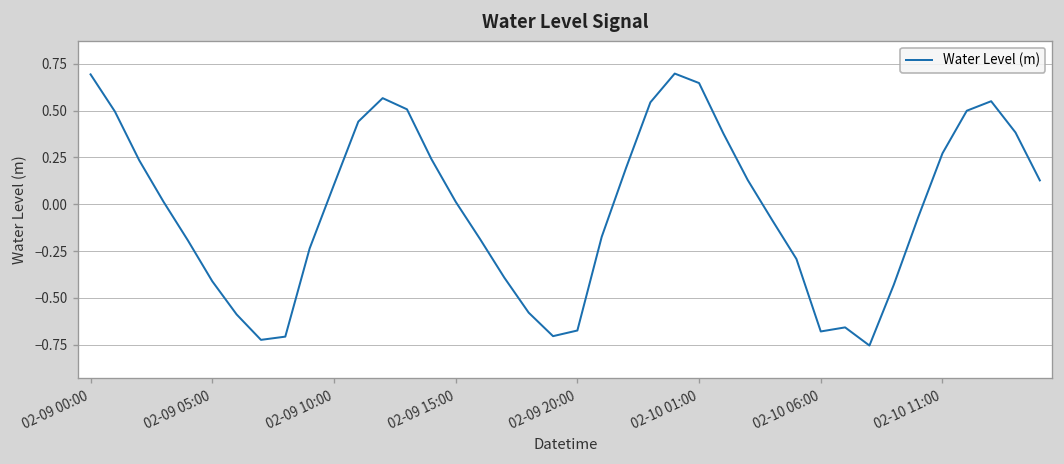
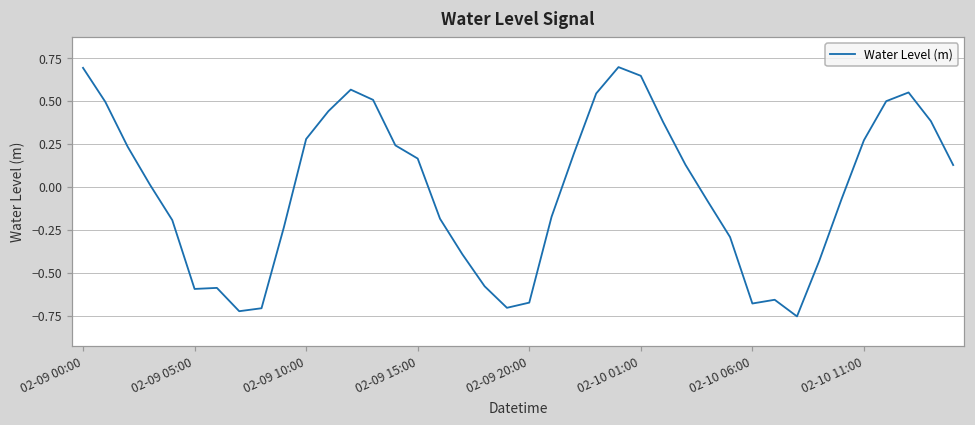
02-09 05:00: -0.41 -> -0.59
02-09 10:00: 0.10 -> 0.28
02-09 15:00: 0.01 -> 0.17
